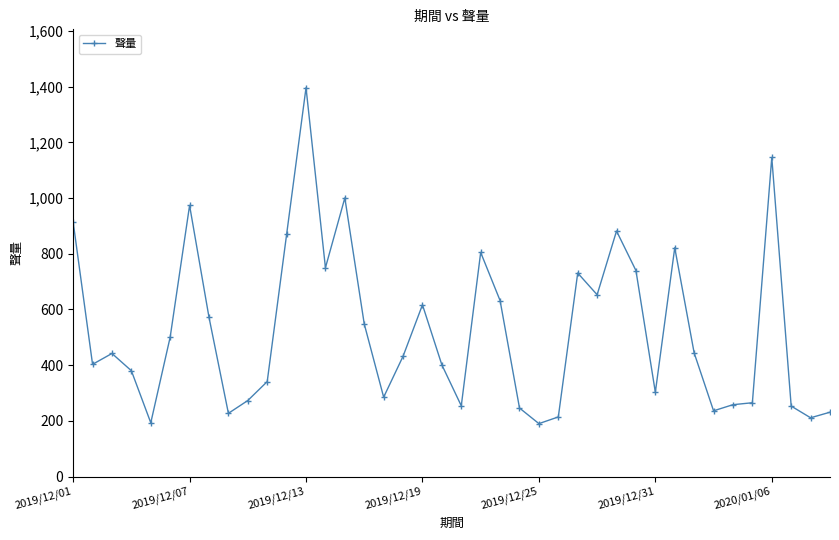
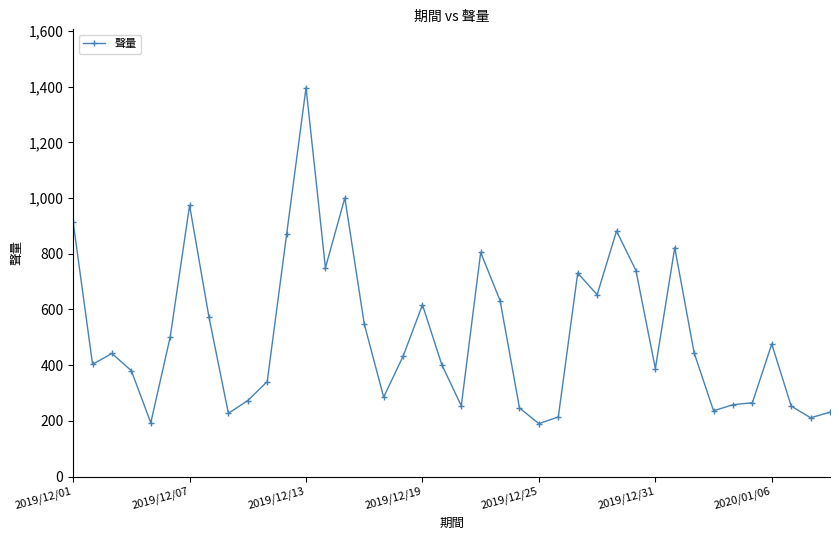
2019/12/31: 300 -> 390
2020/01/06: 1,150 -> 480
